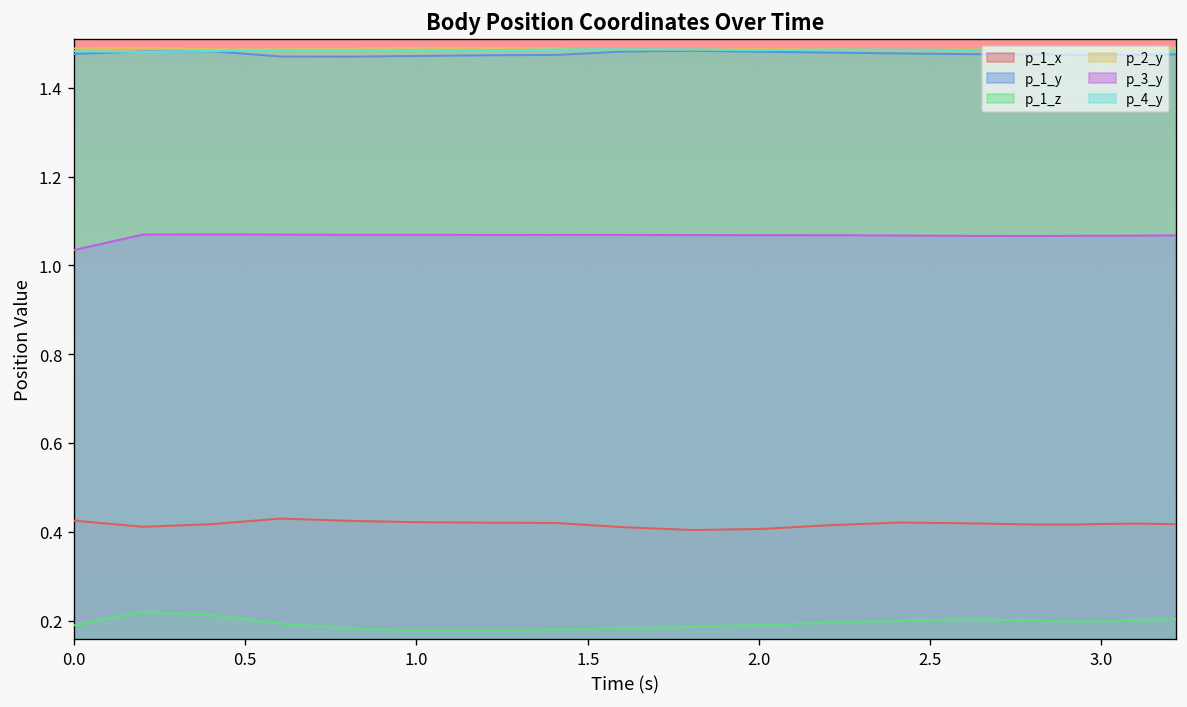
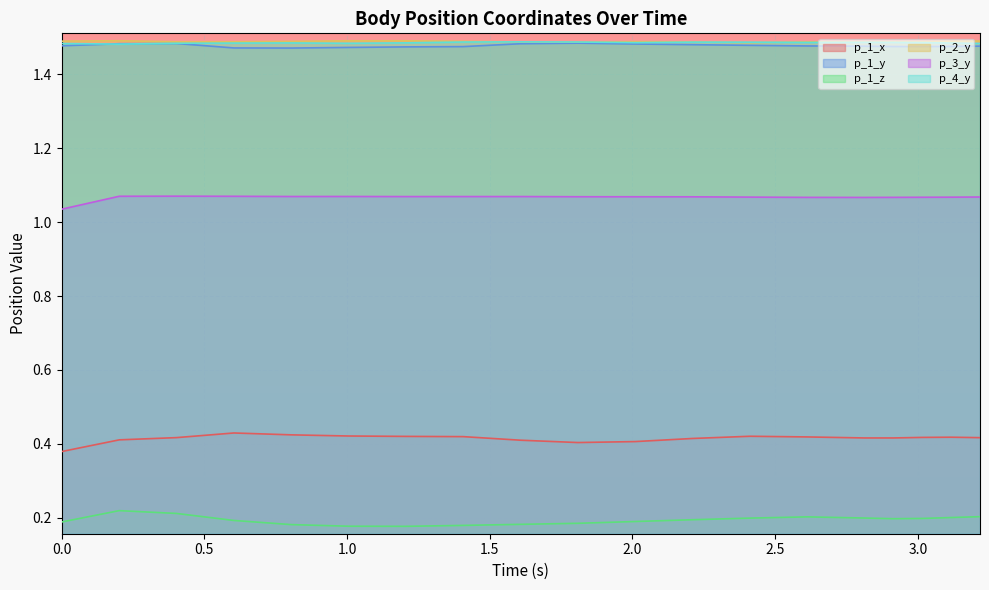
p_1_x, 0.0: 0.43 -> 0.38
